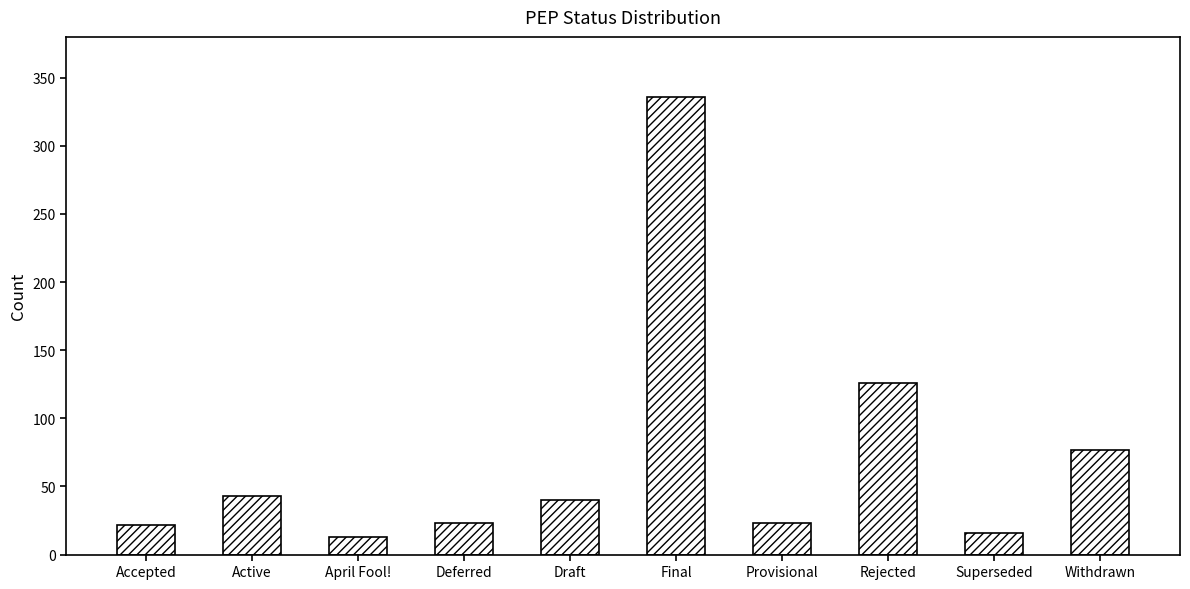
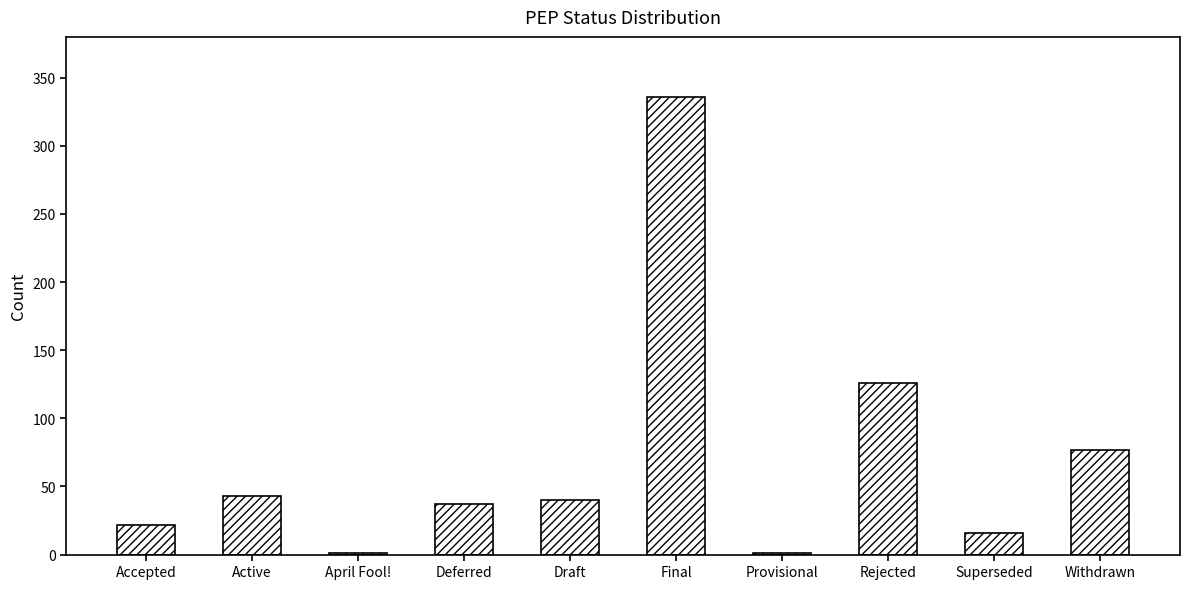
April Fool!: 13 -> 1
Deferred: 23 -> 37
Provisional: 23 -> 1
